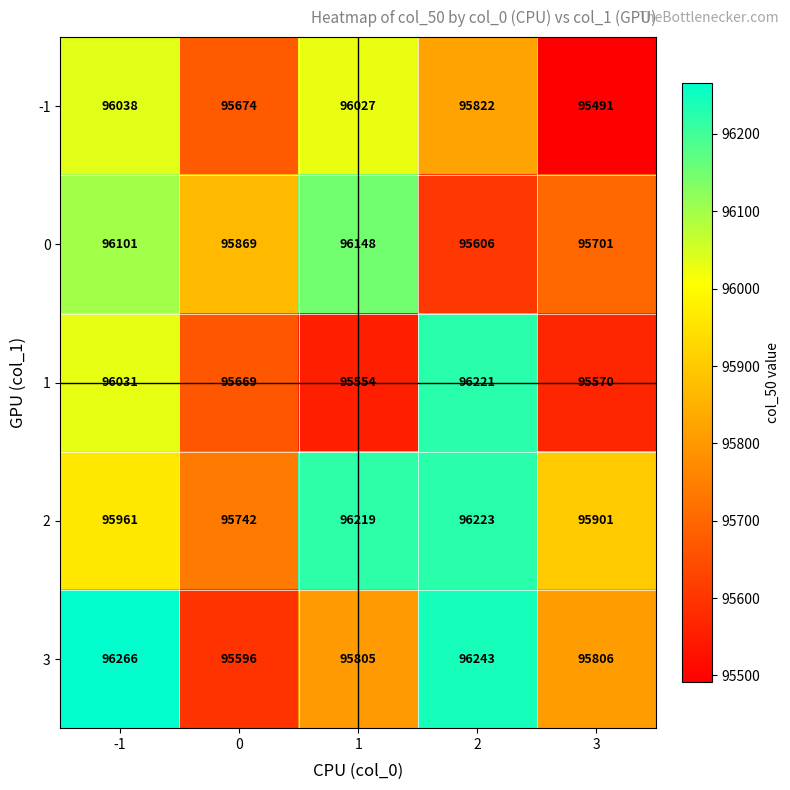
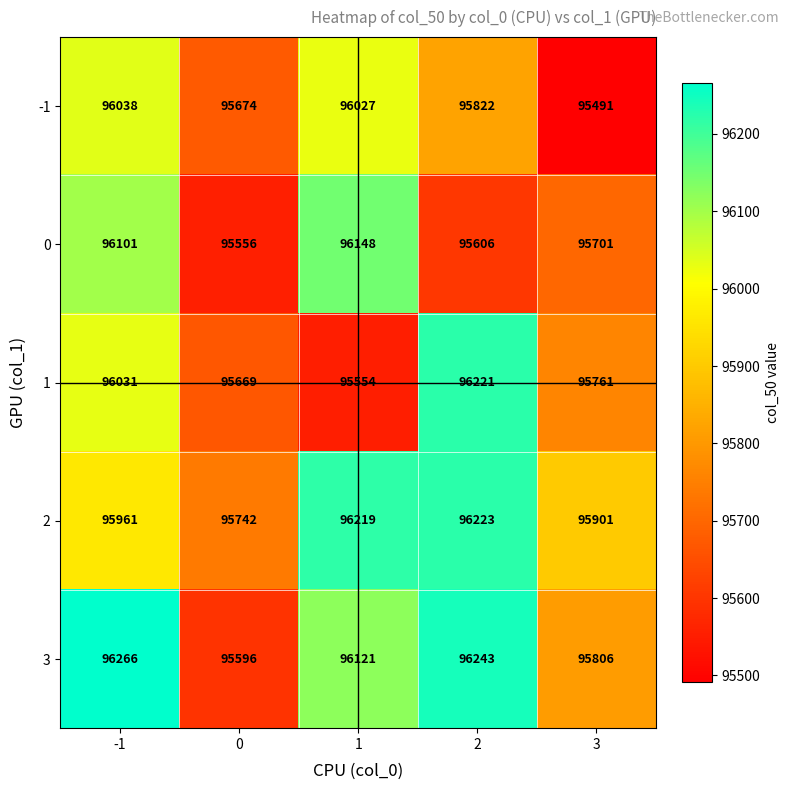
0, 0: 95869 -> 95556
1, 3: 95570 -> 95761
3, 1: 95805 -> 96121
